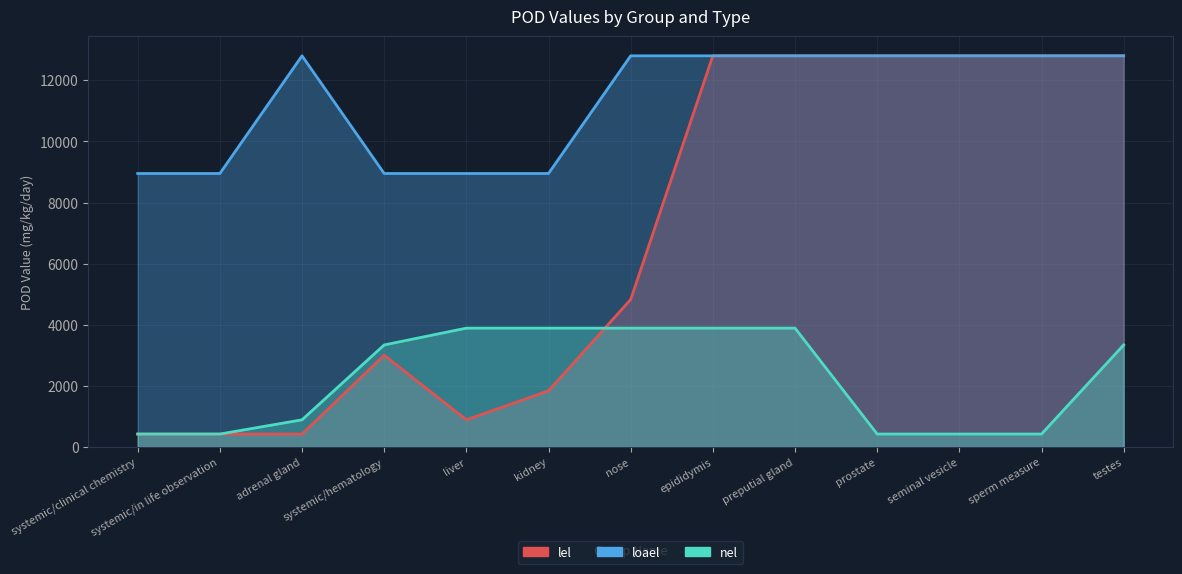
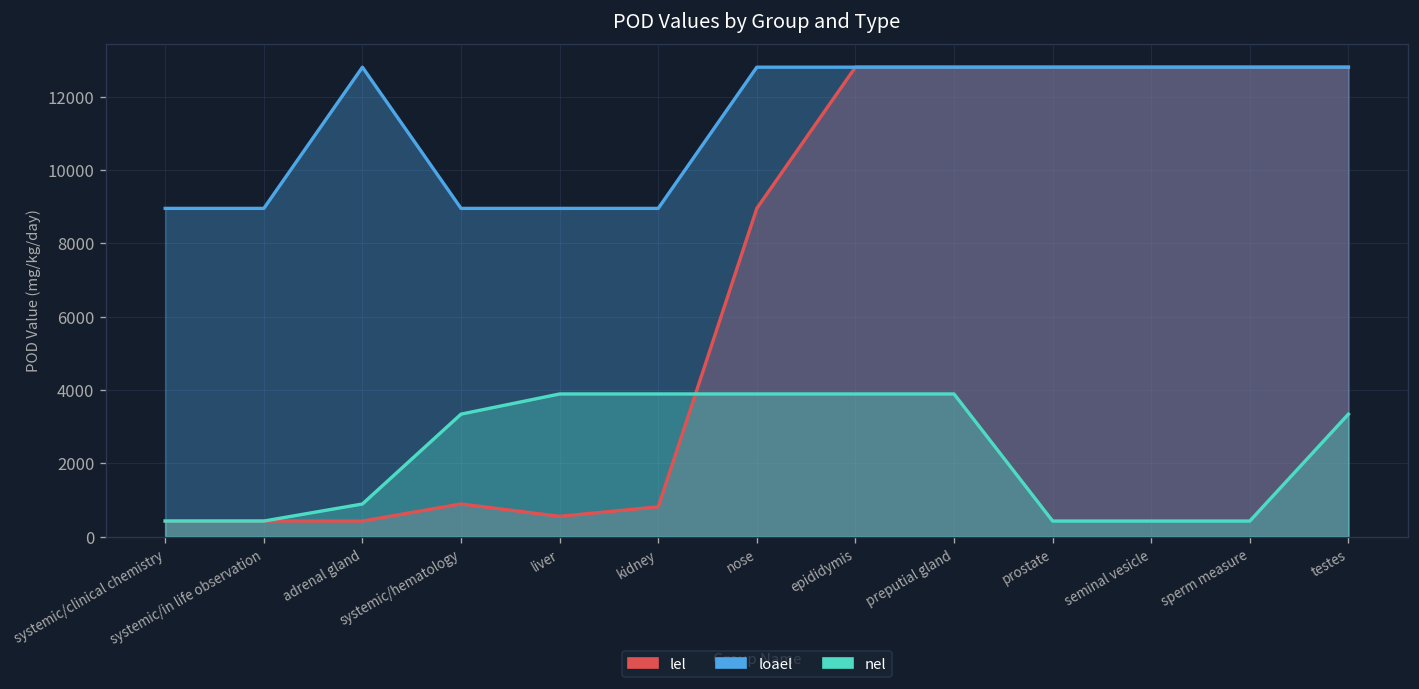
lel, systemic/hematology: 3000 -> 900
lel, liver: 900 -> 600
lel, kidney: 1800 -> 800
lel, nose: 4800 -> 9000
